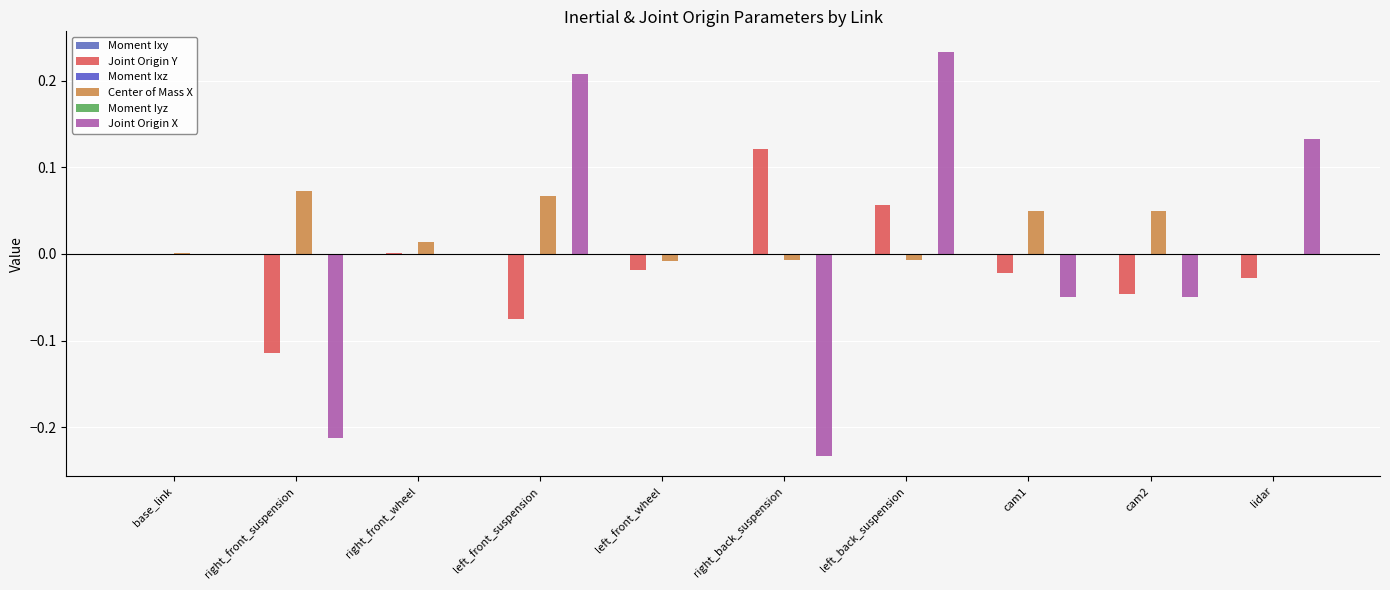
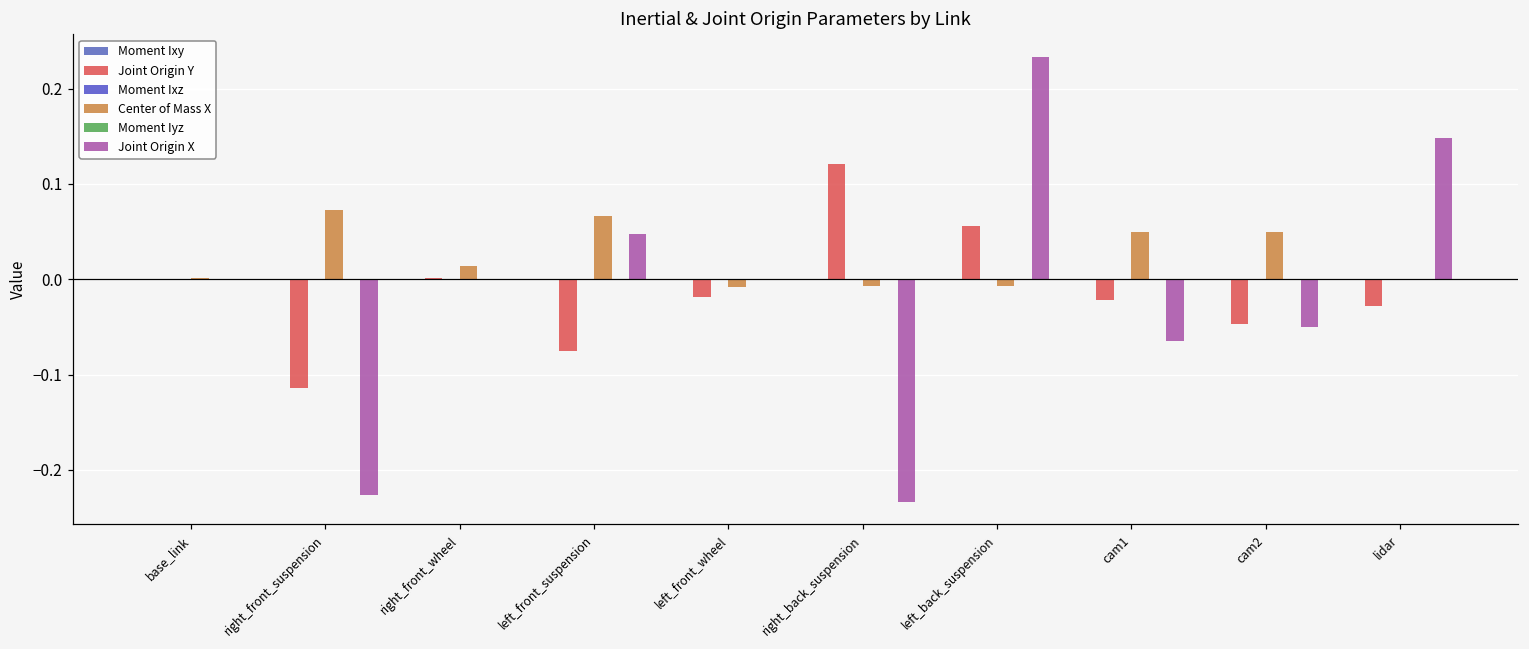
Joint Origin X, right_front_suspension: -0.21 -> -0.23
Joint Origin X, left_front_suspension: 0.21 -> 0.05
Joint Origin X, cam1: -0.05 -> -0.06
Joint Origin X, lidar: 0.13 -> 0.15
